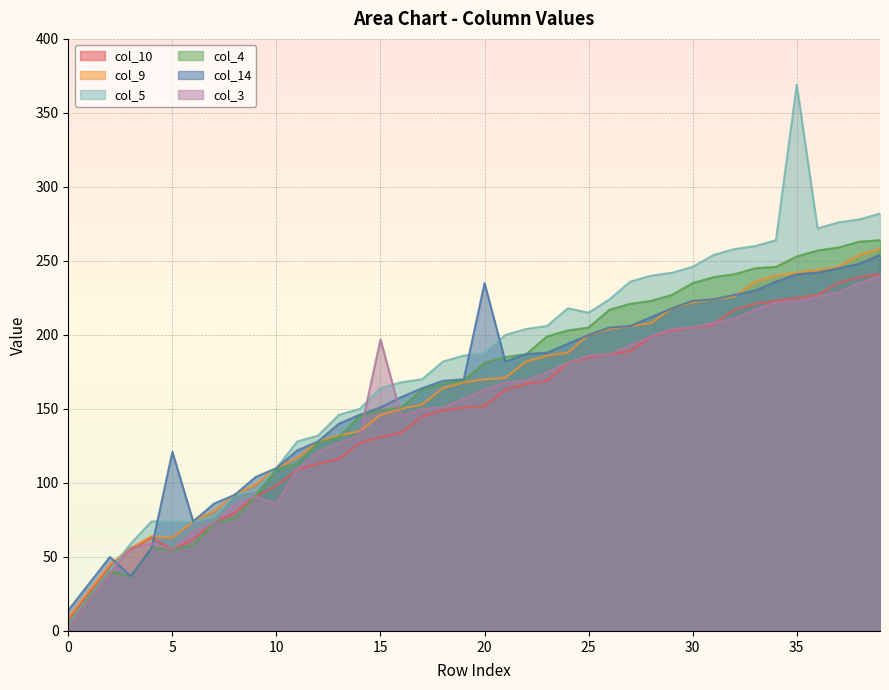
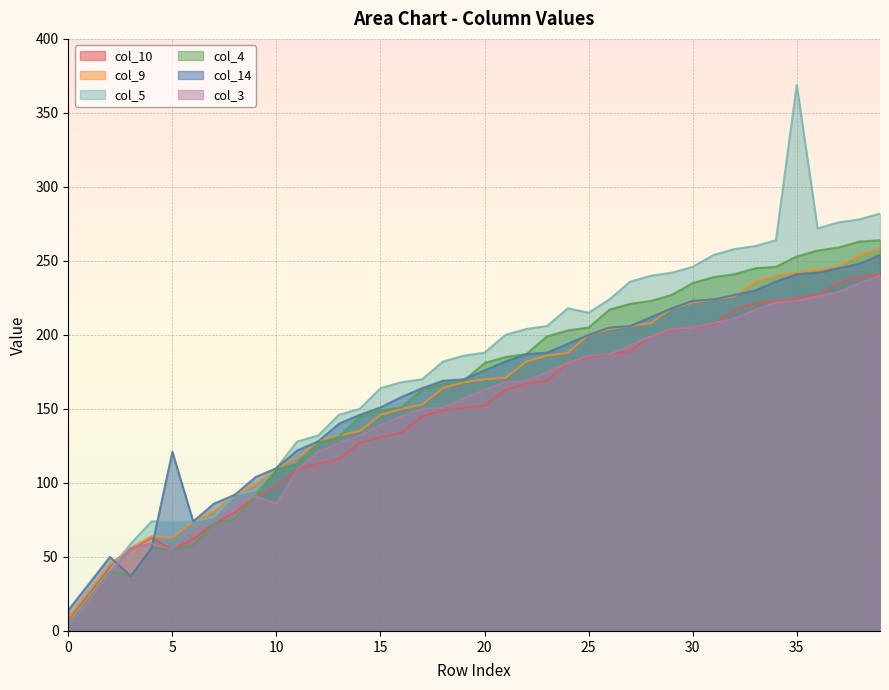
col_3, 15: 197 -> 139
col_14, 20: 235 -> 176
